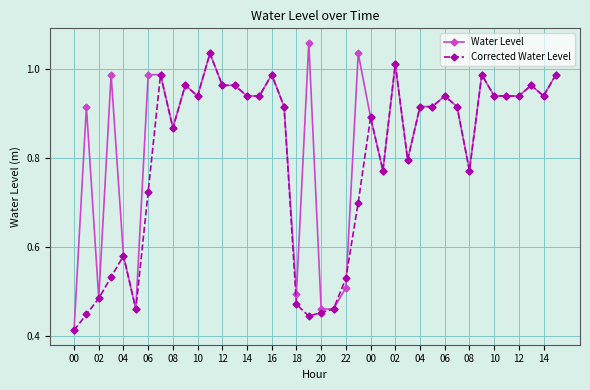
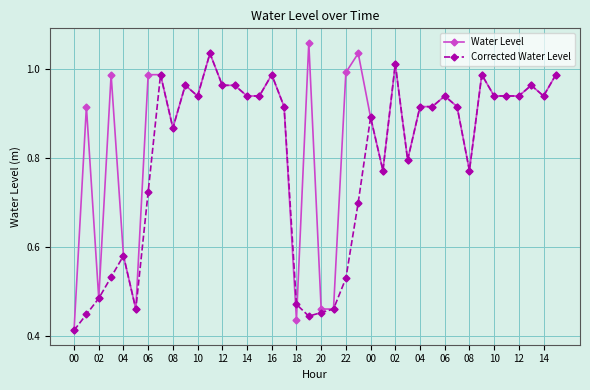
Water Level, 18: 0.50 -> 0.44
Water Level, 22: 0.51 -> 0.99
